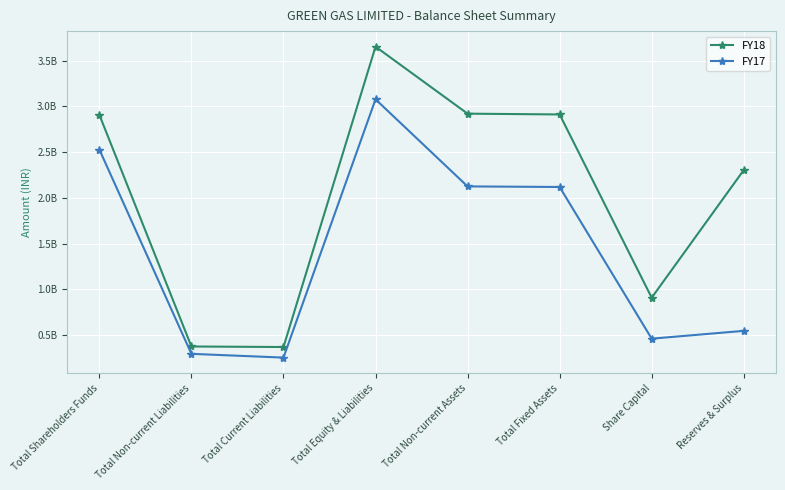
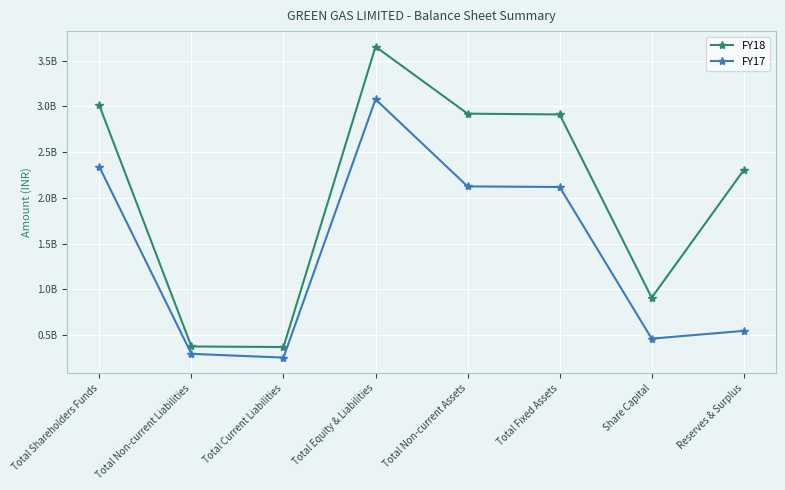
FY18, Total Shareholders Funds: 2900000000 -> 3000000000
FY17, Total Shareholders Funds: 2500000000 -> 2300000000
